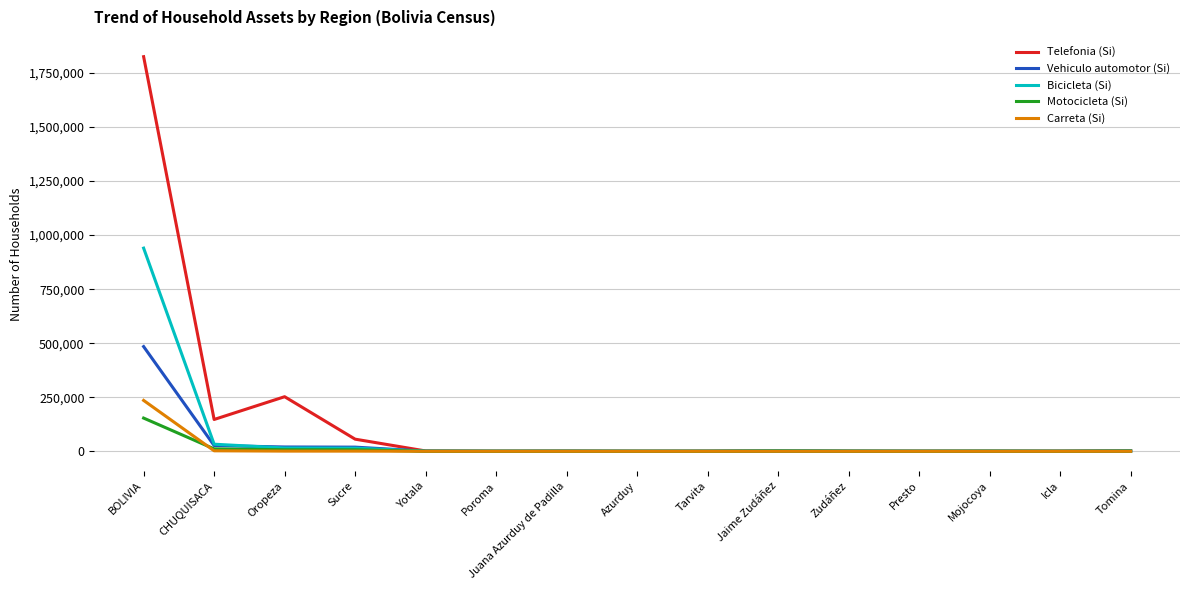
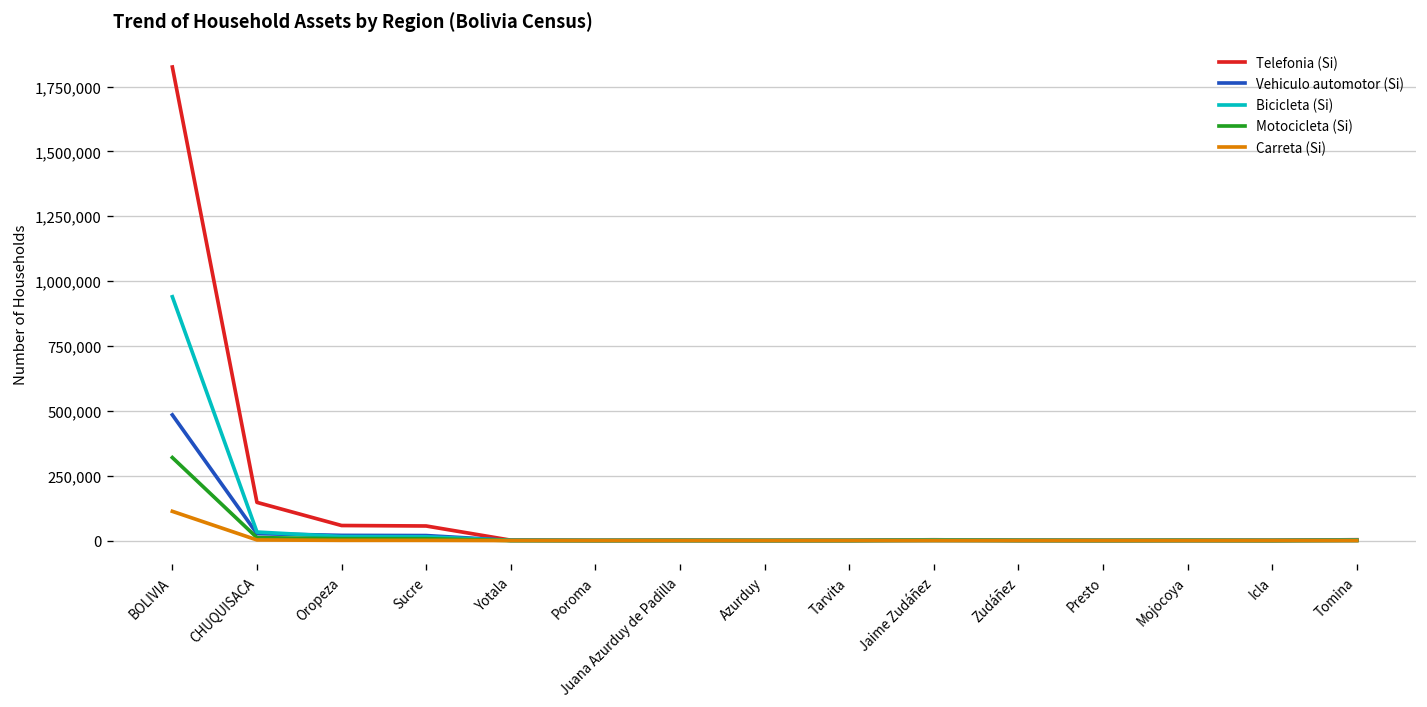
Motocicleta (Si), BOLIVIA: 150,000 -> 320,000
Carreta (Si), BOLIVIA: 240,000 -> 110,000
Telefonia (Si), Oropeza: 250,000 -> 60,000
